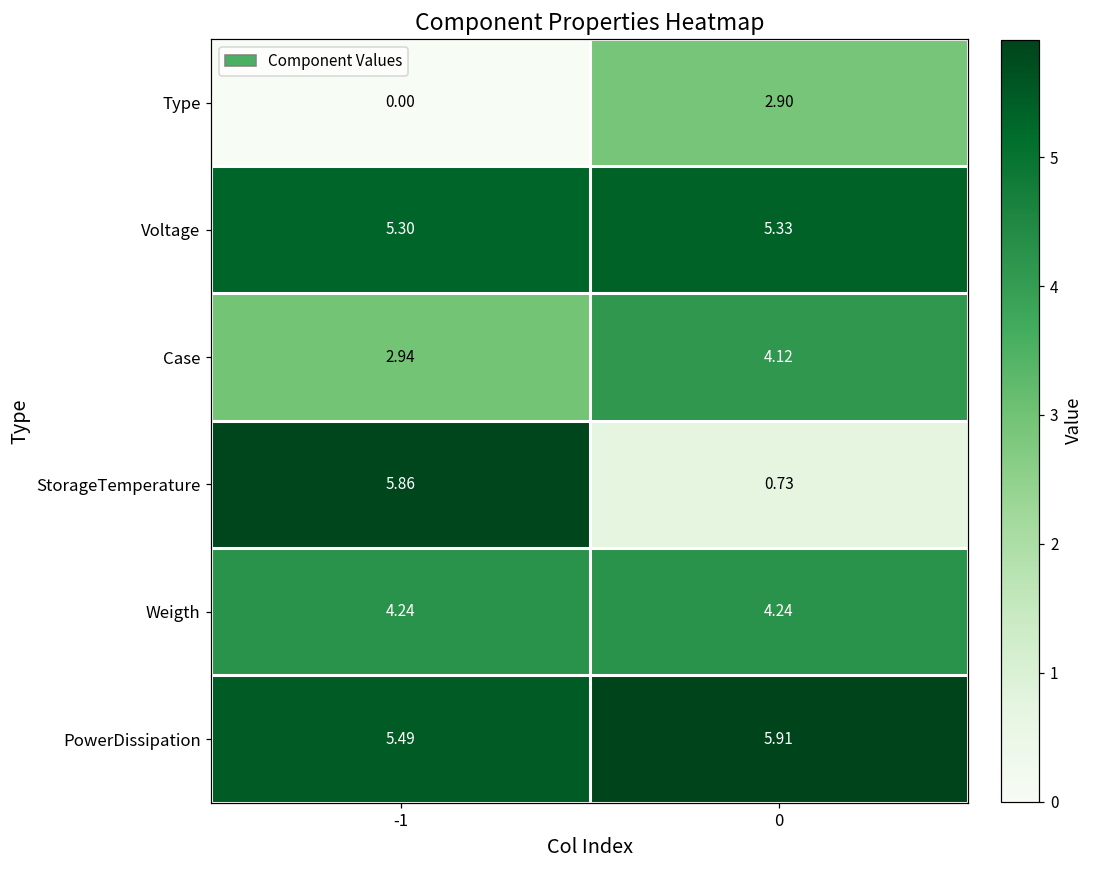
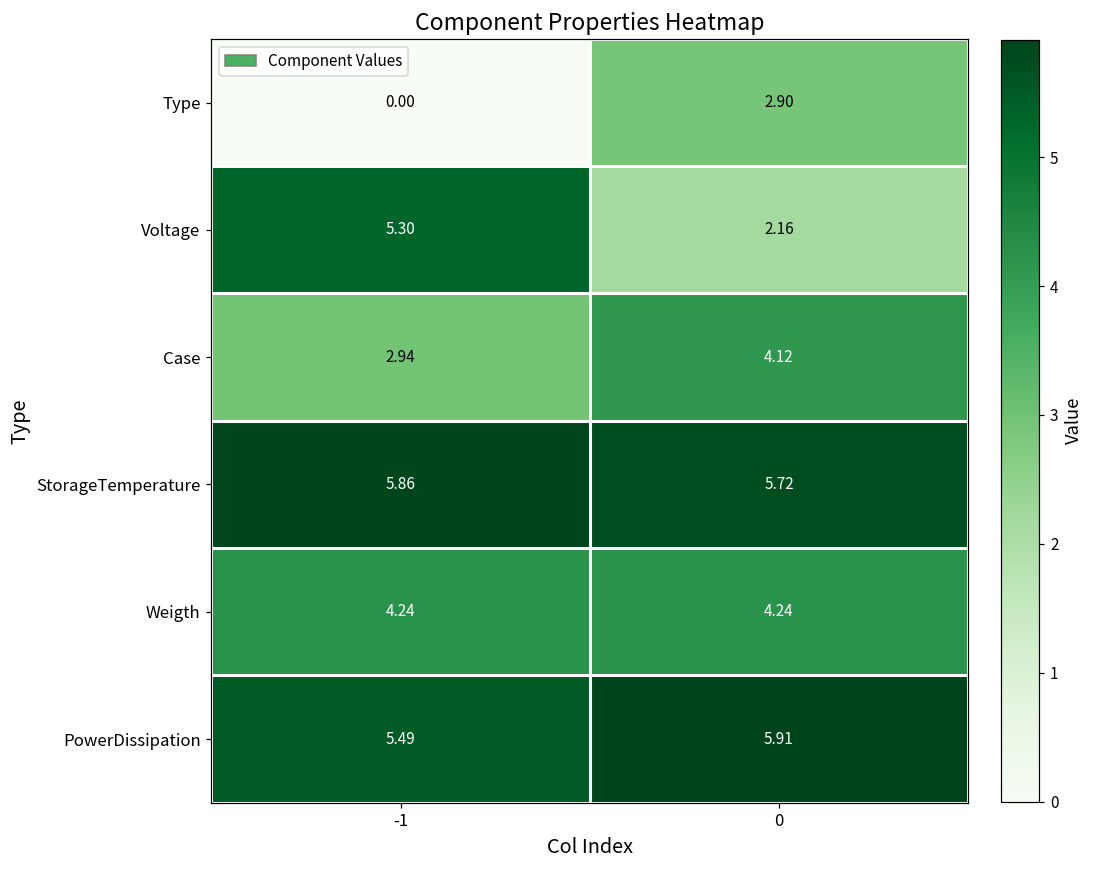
Voltage, 0: 5.33 -> 2.16
StorageTemperature, 0: 0.73 -> 5.72
